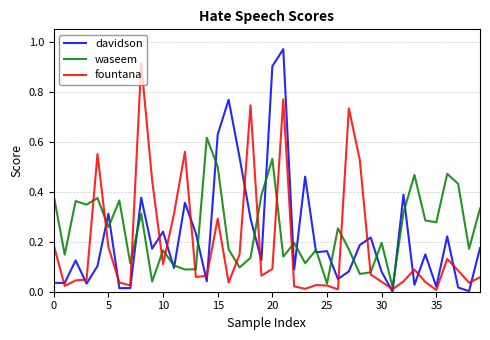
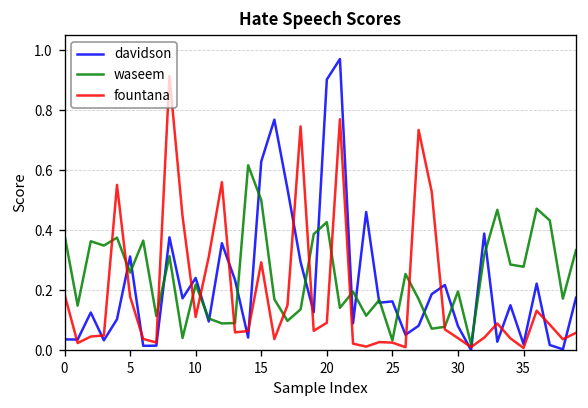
waseem, 10: 0.17 -> 0.22
waseem, 20: 0.53 -> 0.43
